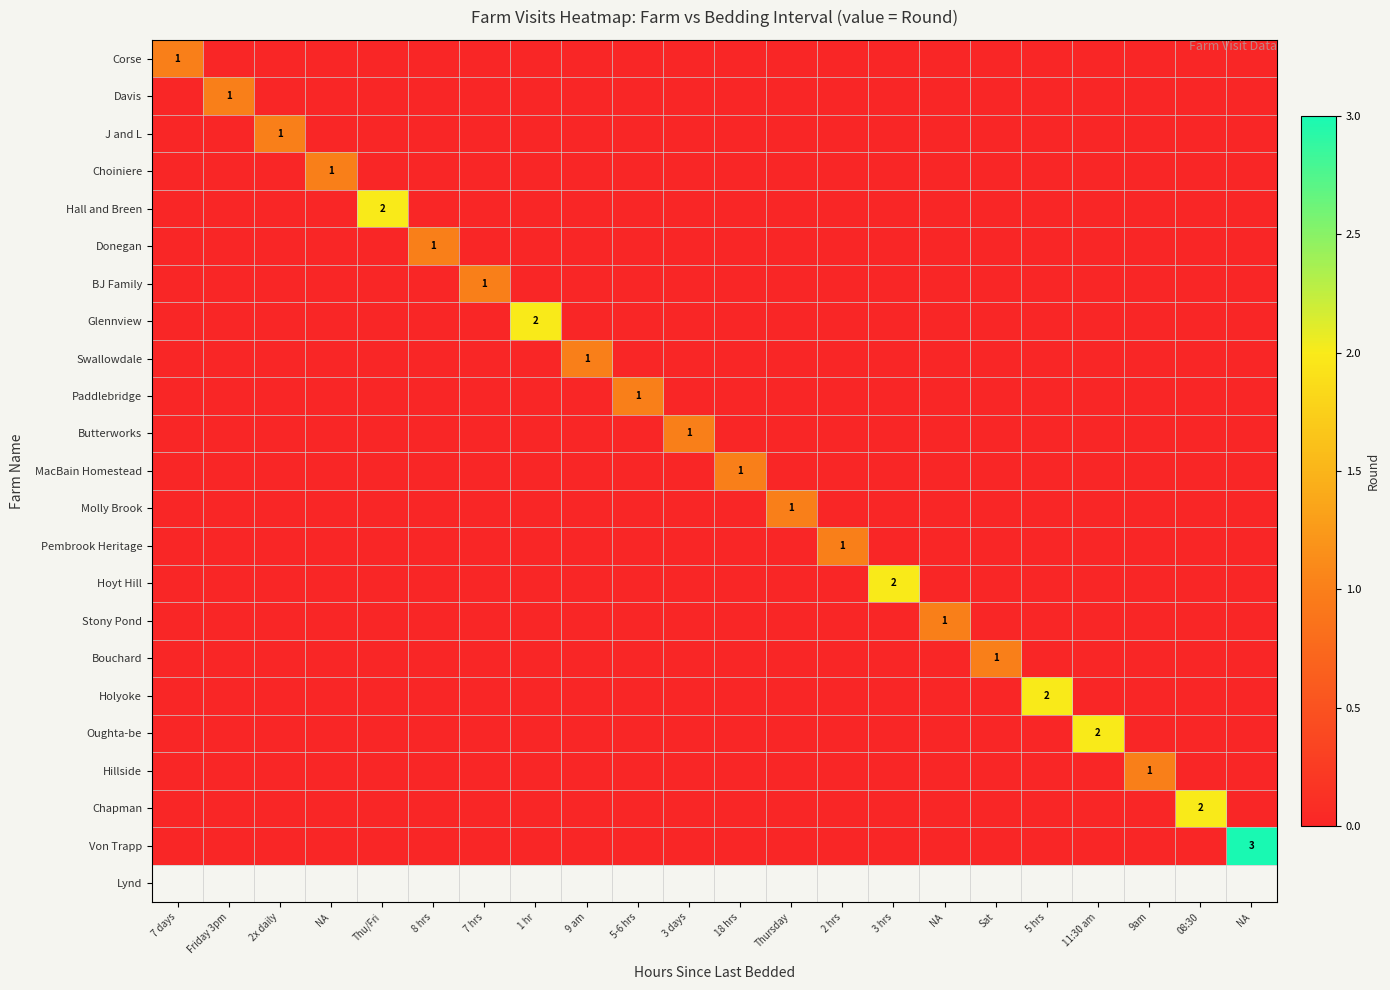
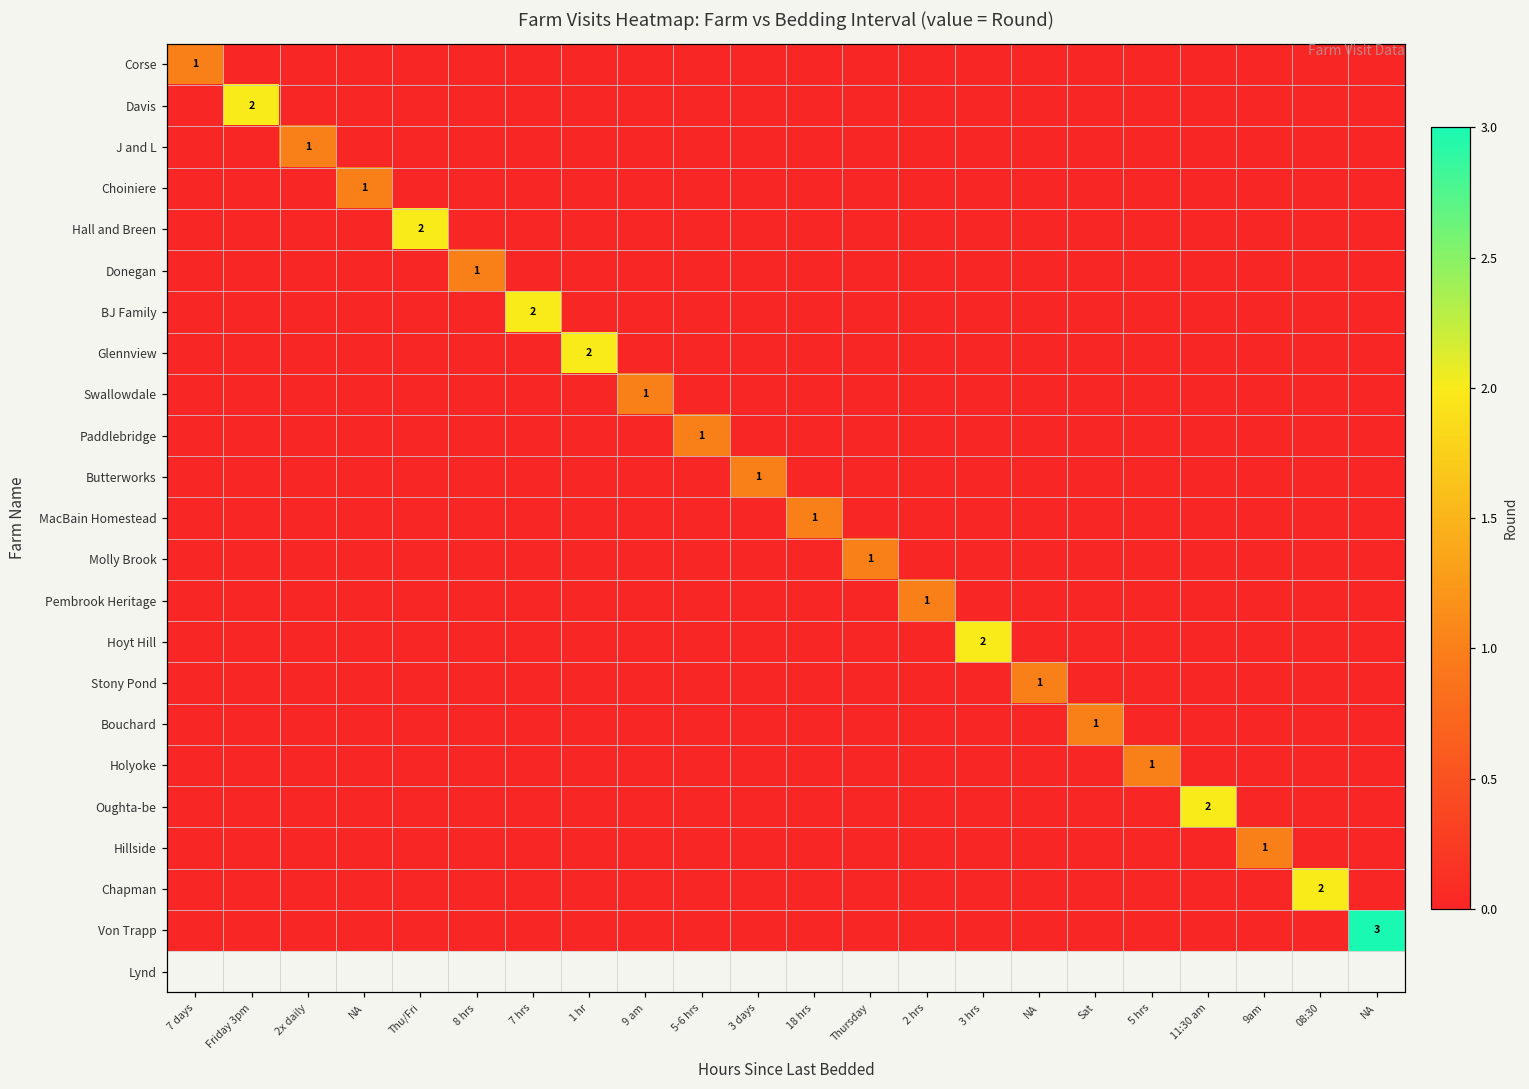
Davis, Friday 3pm: 1 -> 2
BJ Family, 7 hrs: 1 -> 2
Holyoke, 5 hrs: 2 -> 1
